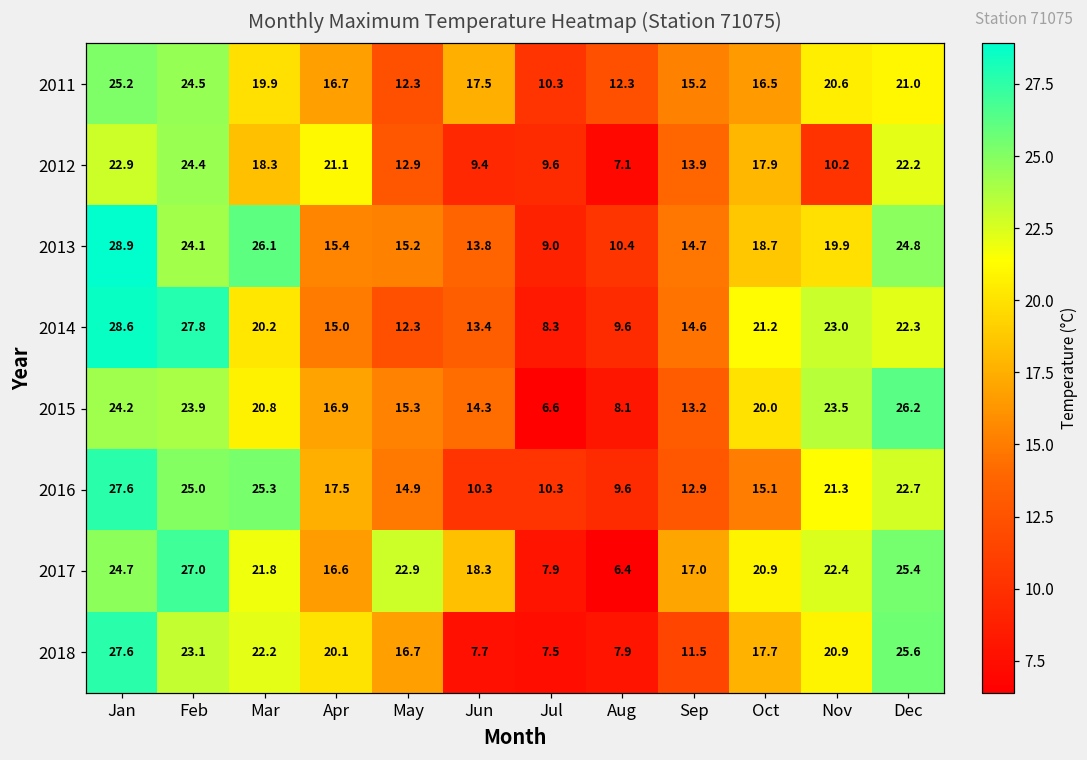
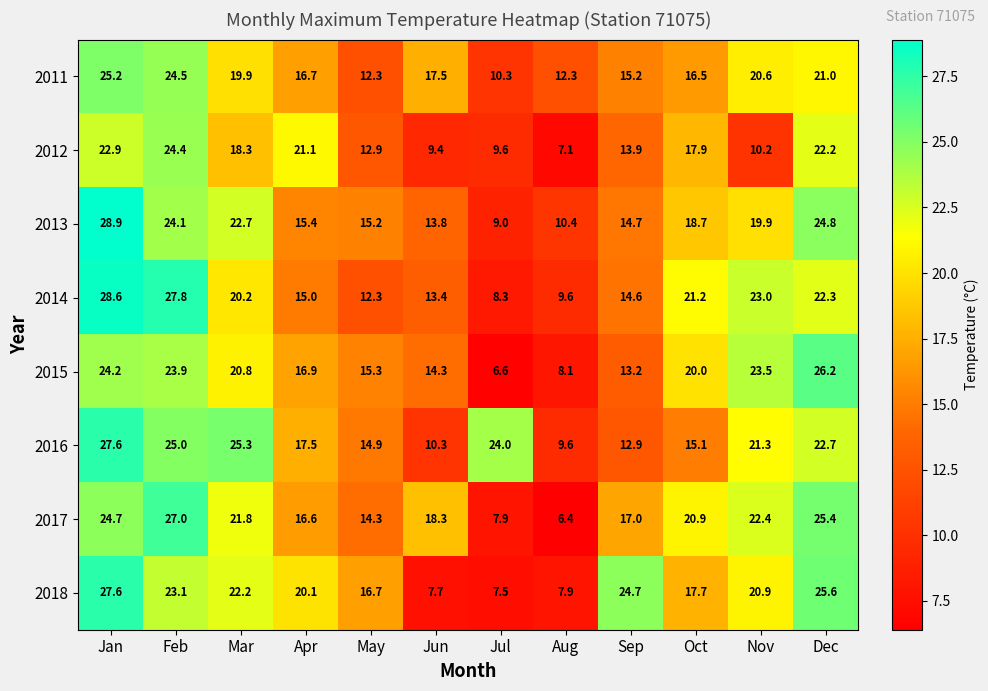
2013, Mar: 26.1 -> 22.7
2016, Jul: 10.3 -> 24.0
2017, May: 22.9 -> 14.3
2018, Sep: 11.5 -> 24.7
